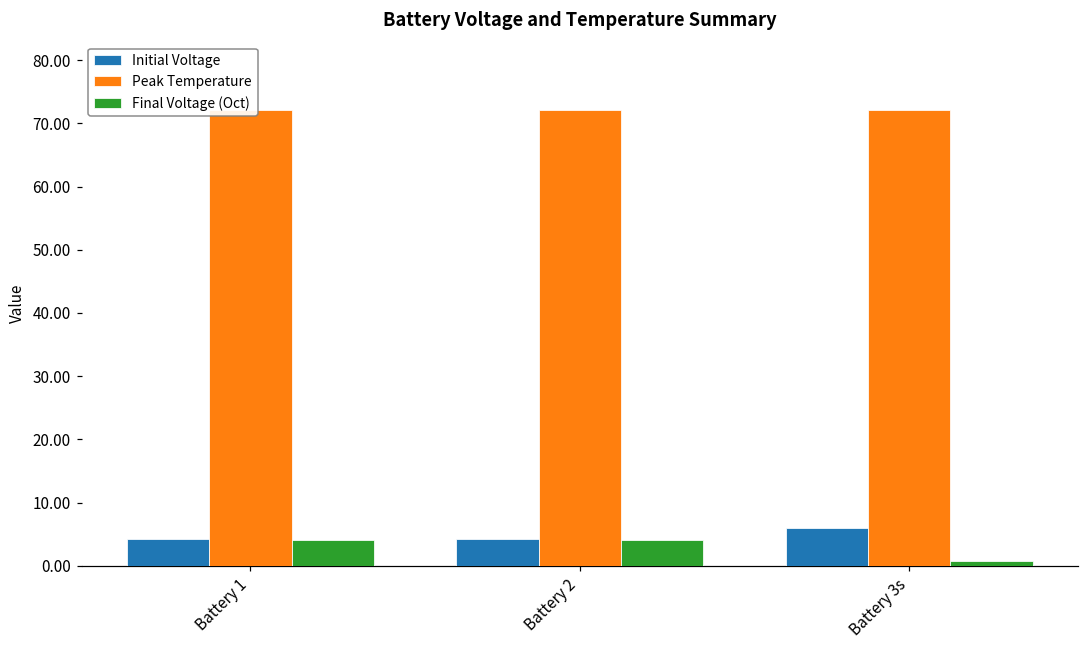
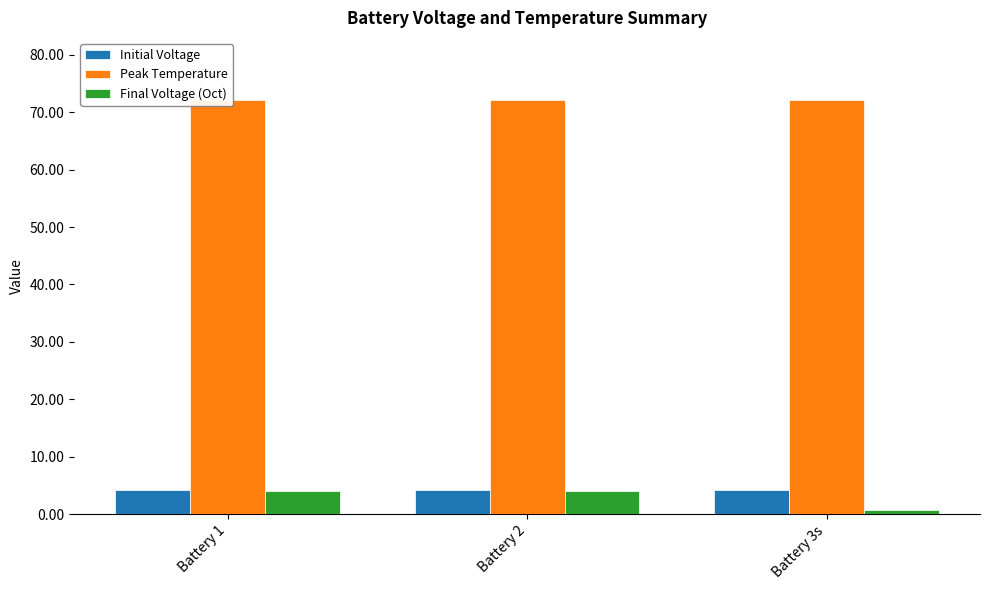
Initial Voltage, Battery 3s: 6 -> 4
